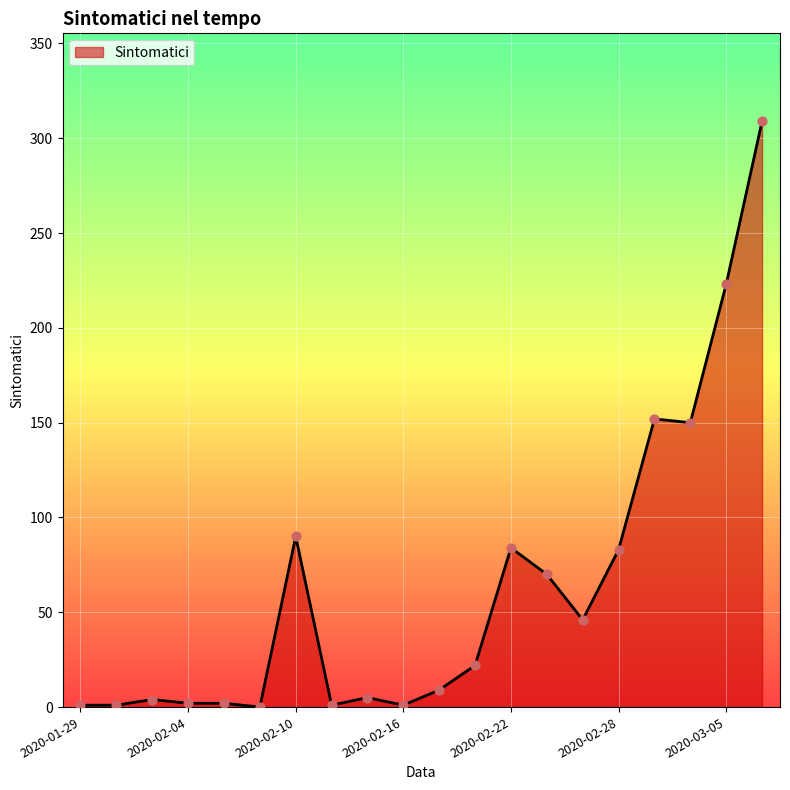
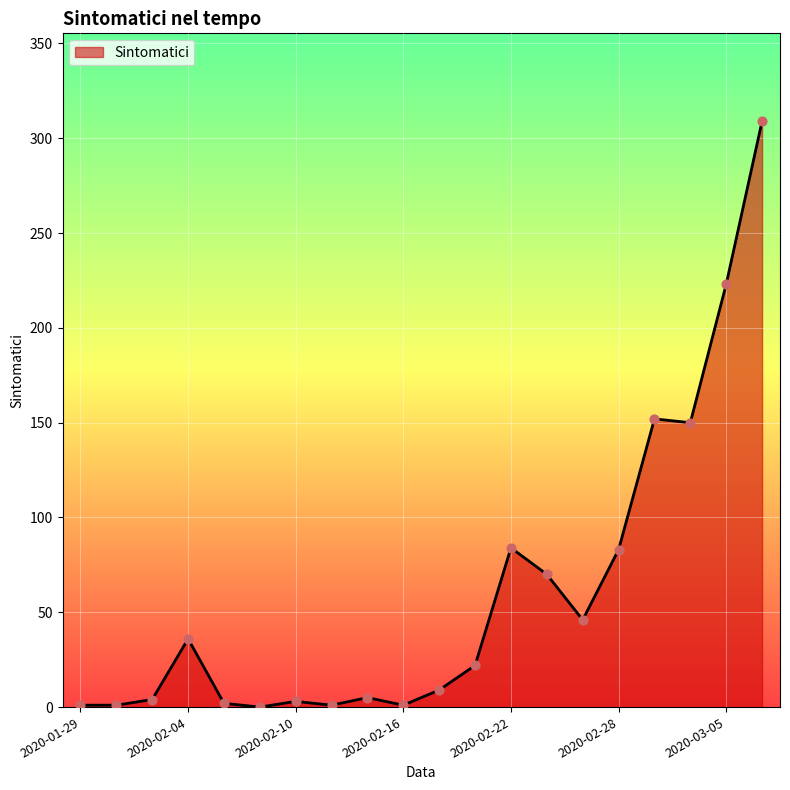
2020-02-04: 2 -> 36
2020-02-10: 90 -> 3
